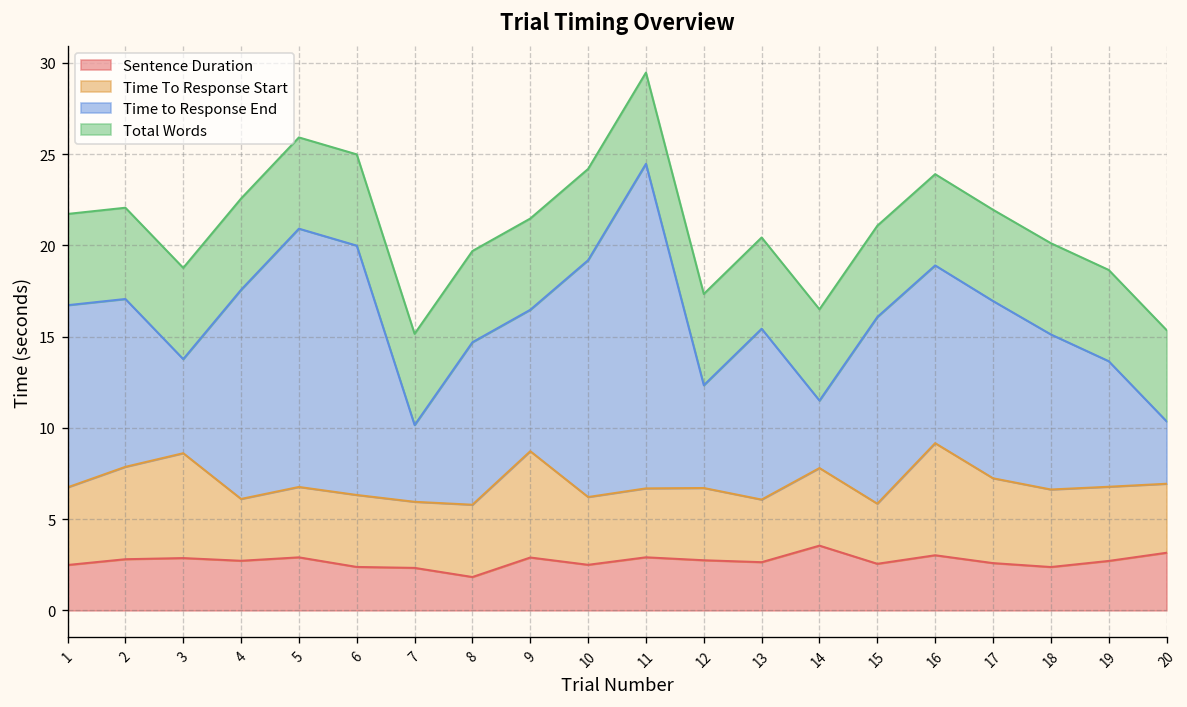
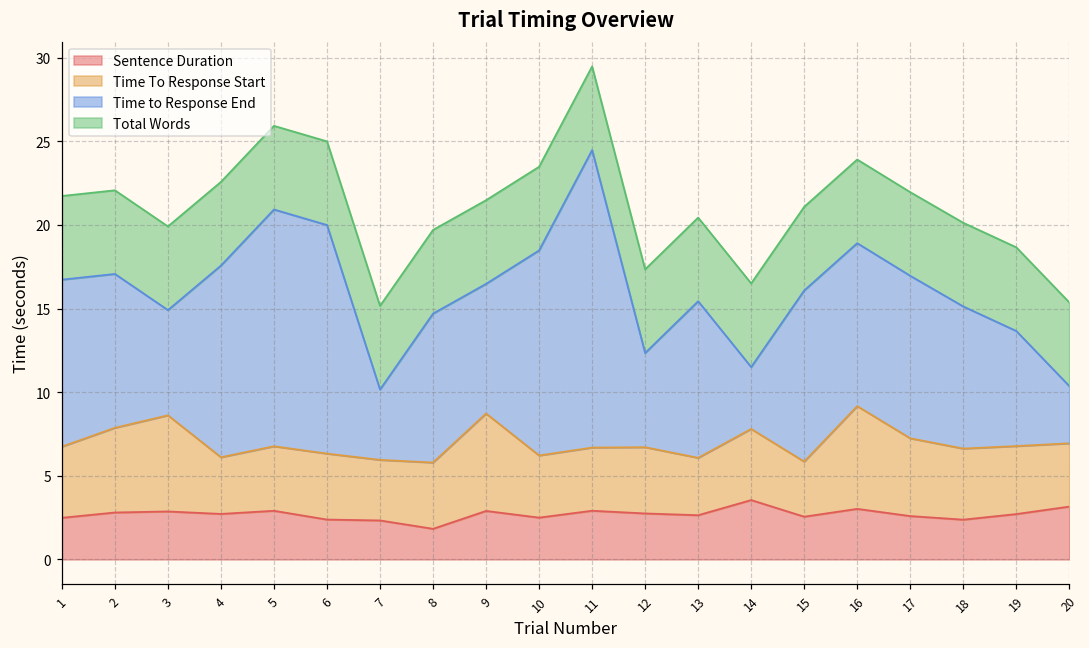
Time to Response End, 3: 5.2 -> 6.3
Time to Response End, 10: 13.0 -> 12.3
